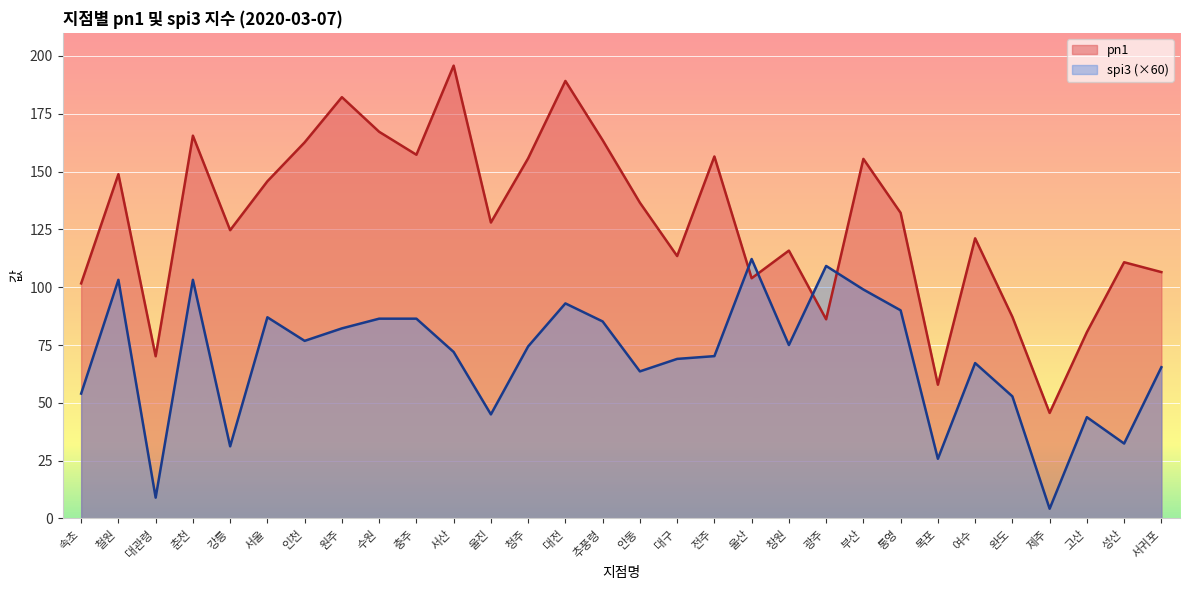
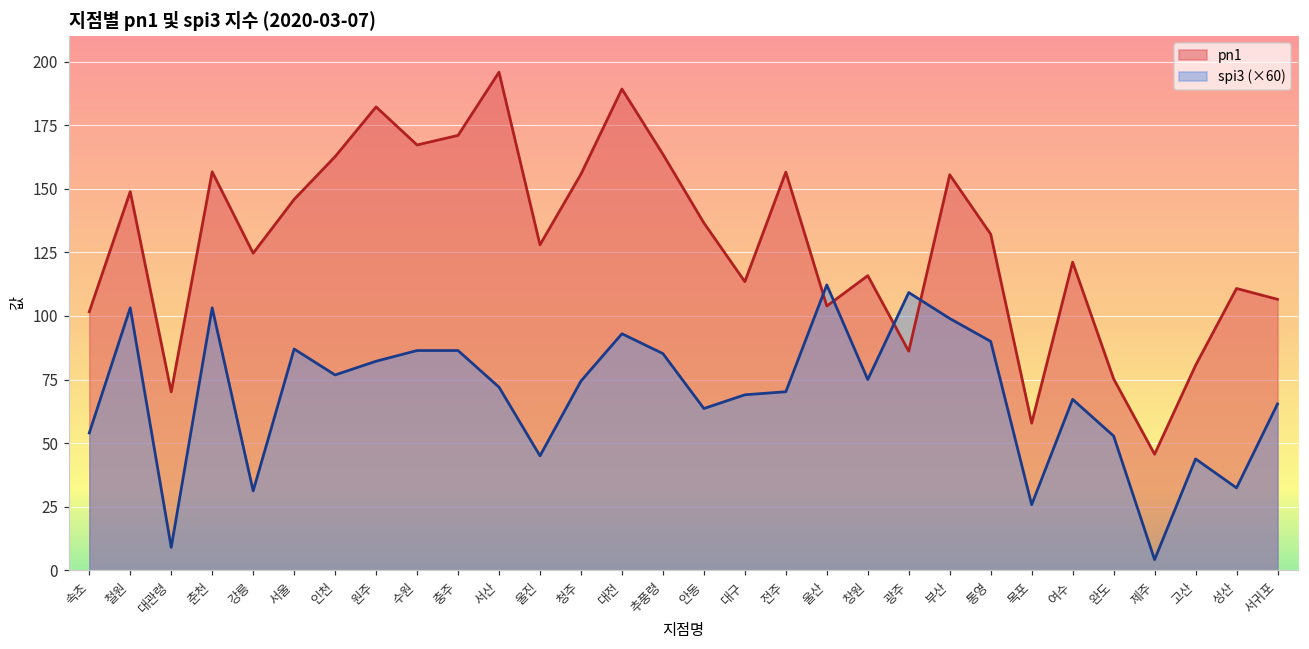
pn1, 춘천: 166 -> 157
pn1, 충주: 157 -> 171
pn1, 완도: 87 -> 75
